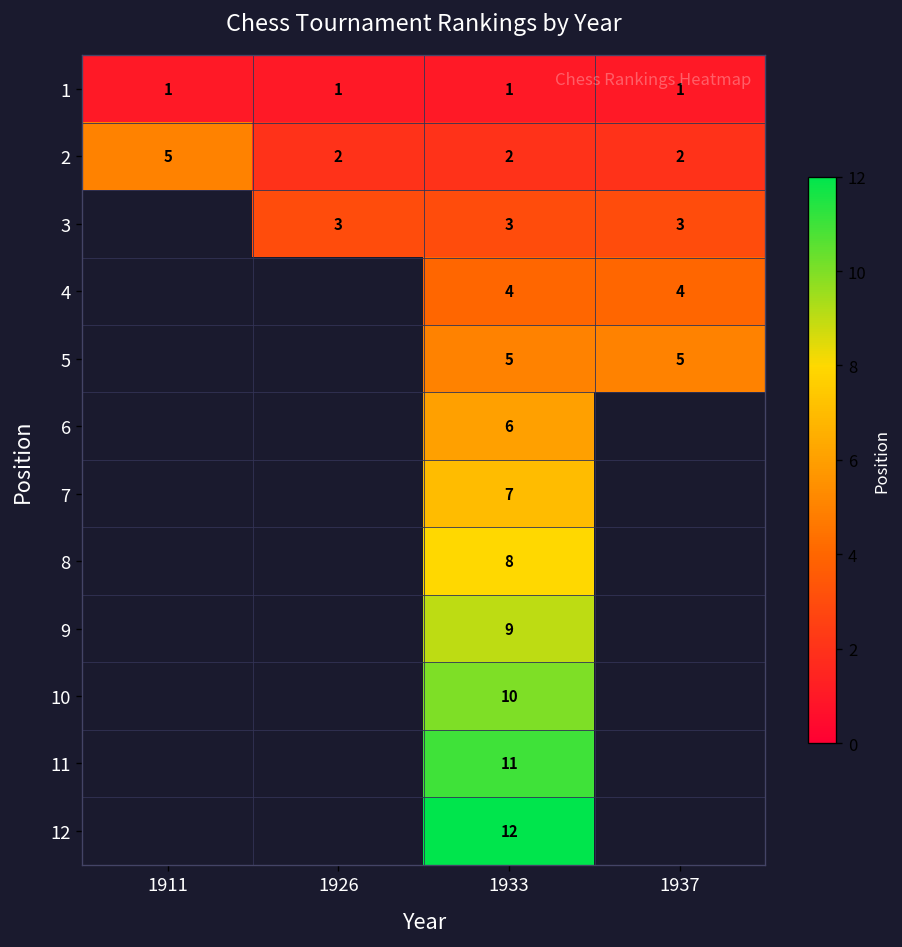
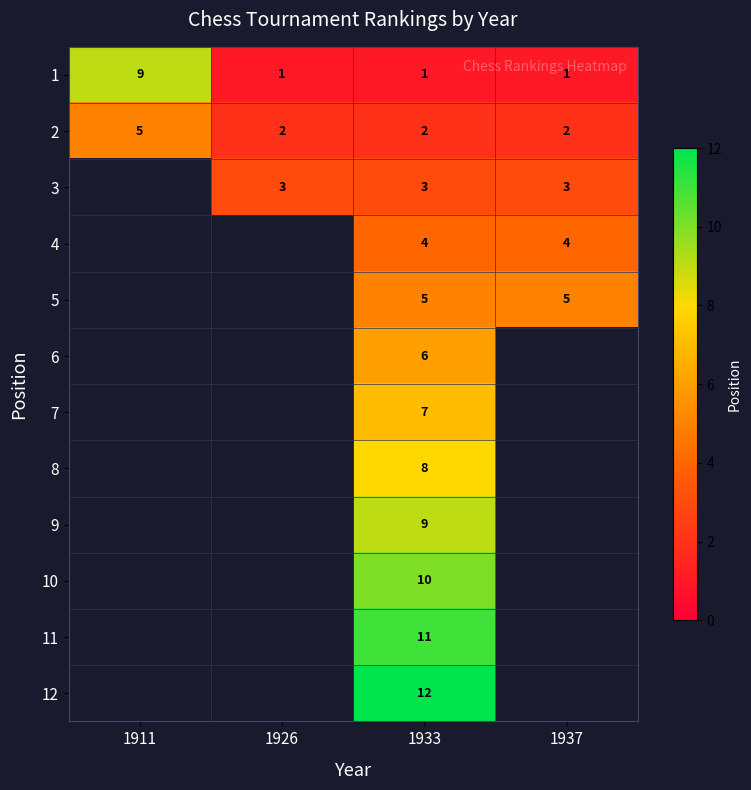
1, 1911: 1 -> 9
